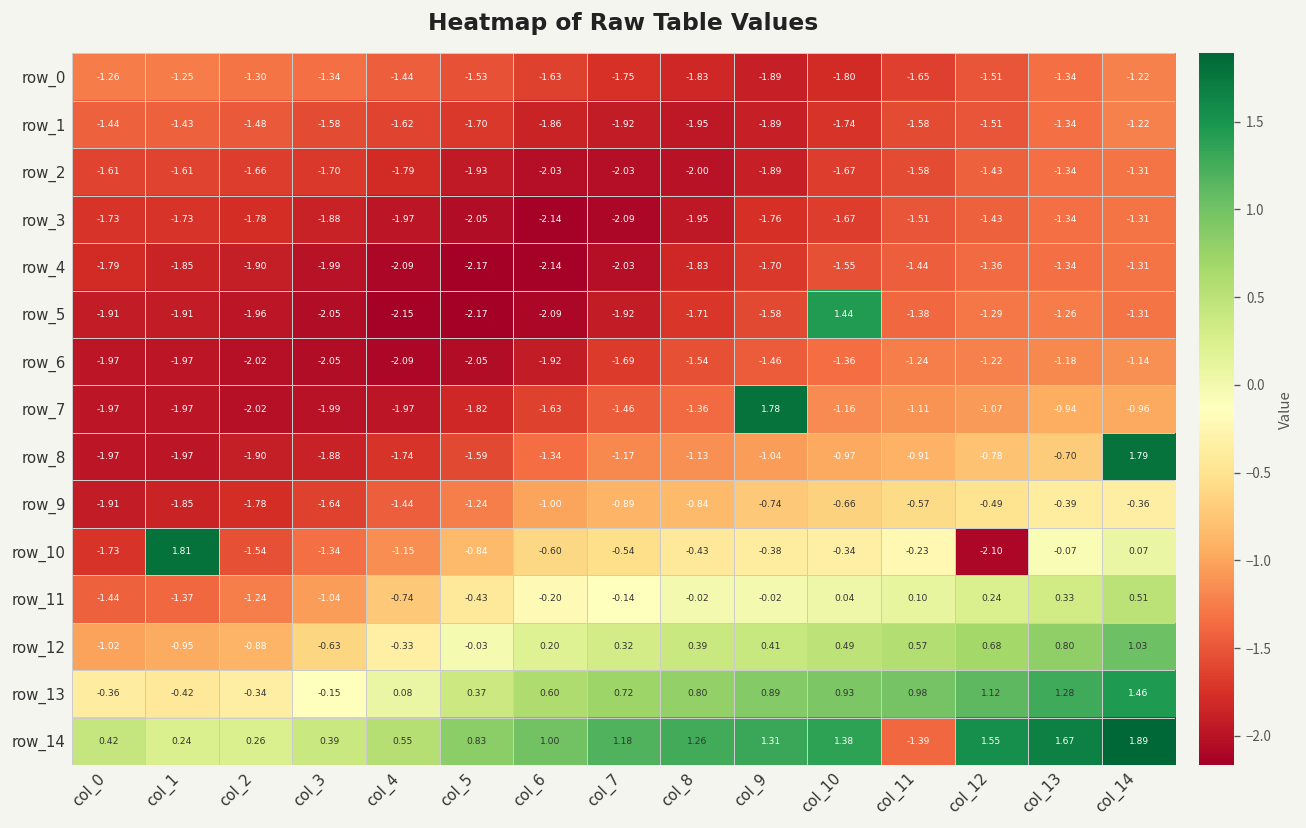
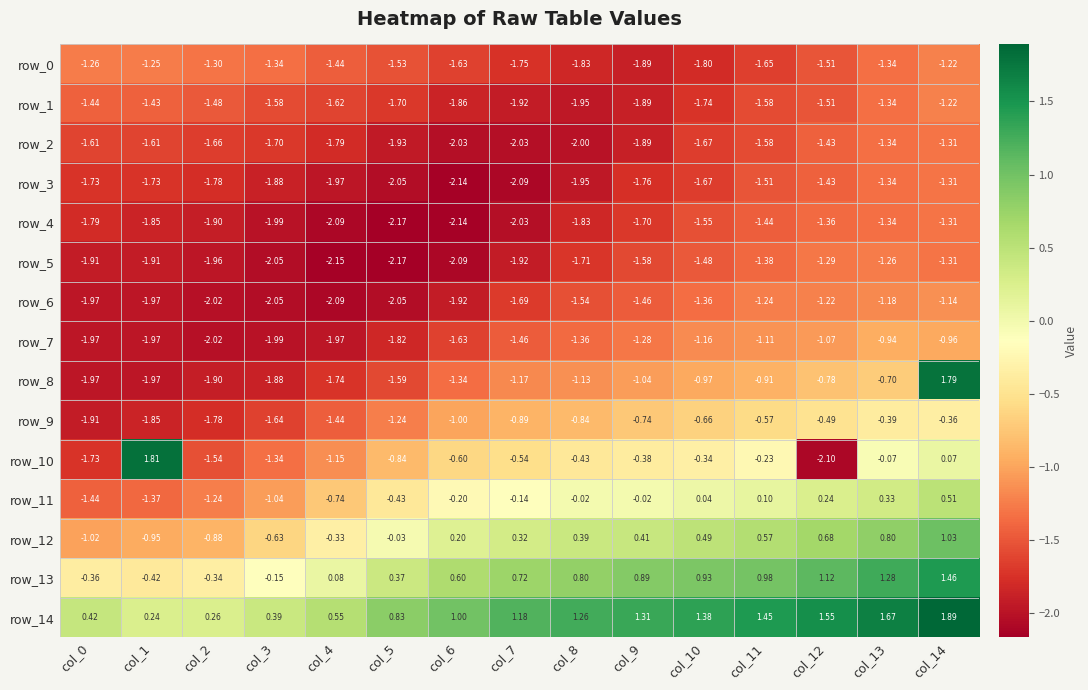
row_5, col_10: 1.44 -> -1.48
row_7, col_9: 1.78 -> -1.28
row_14, col_11: -1.39 -> 1.45
